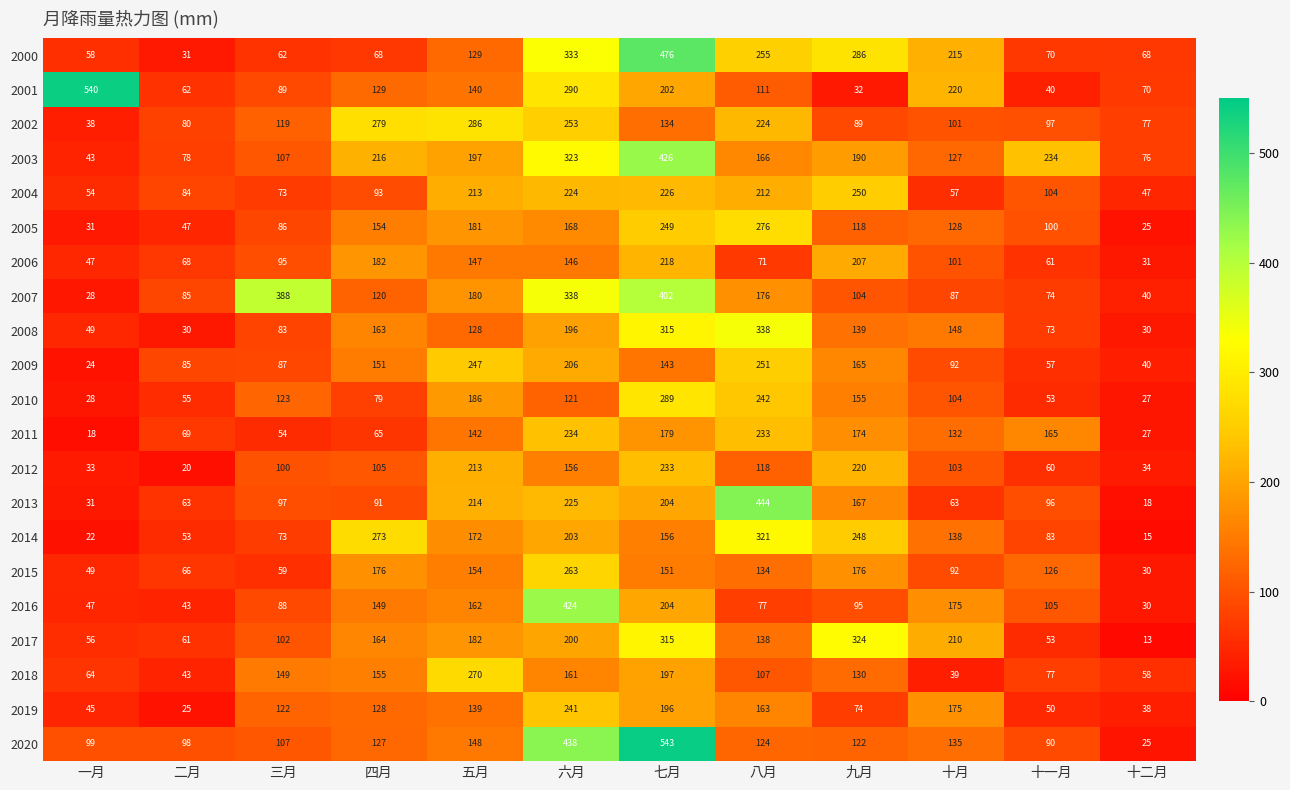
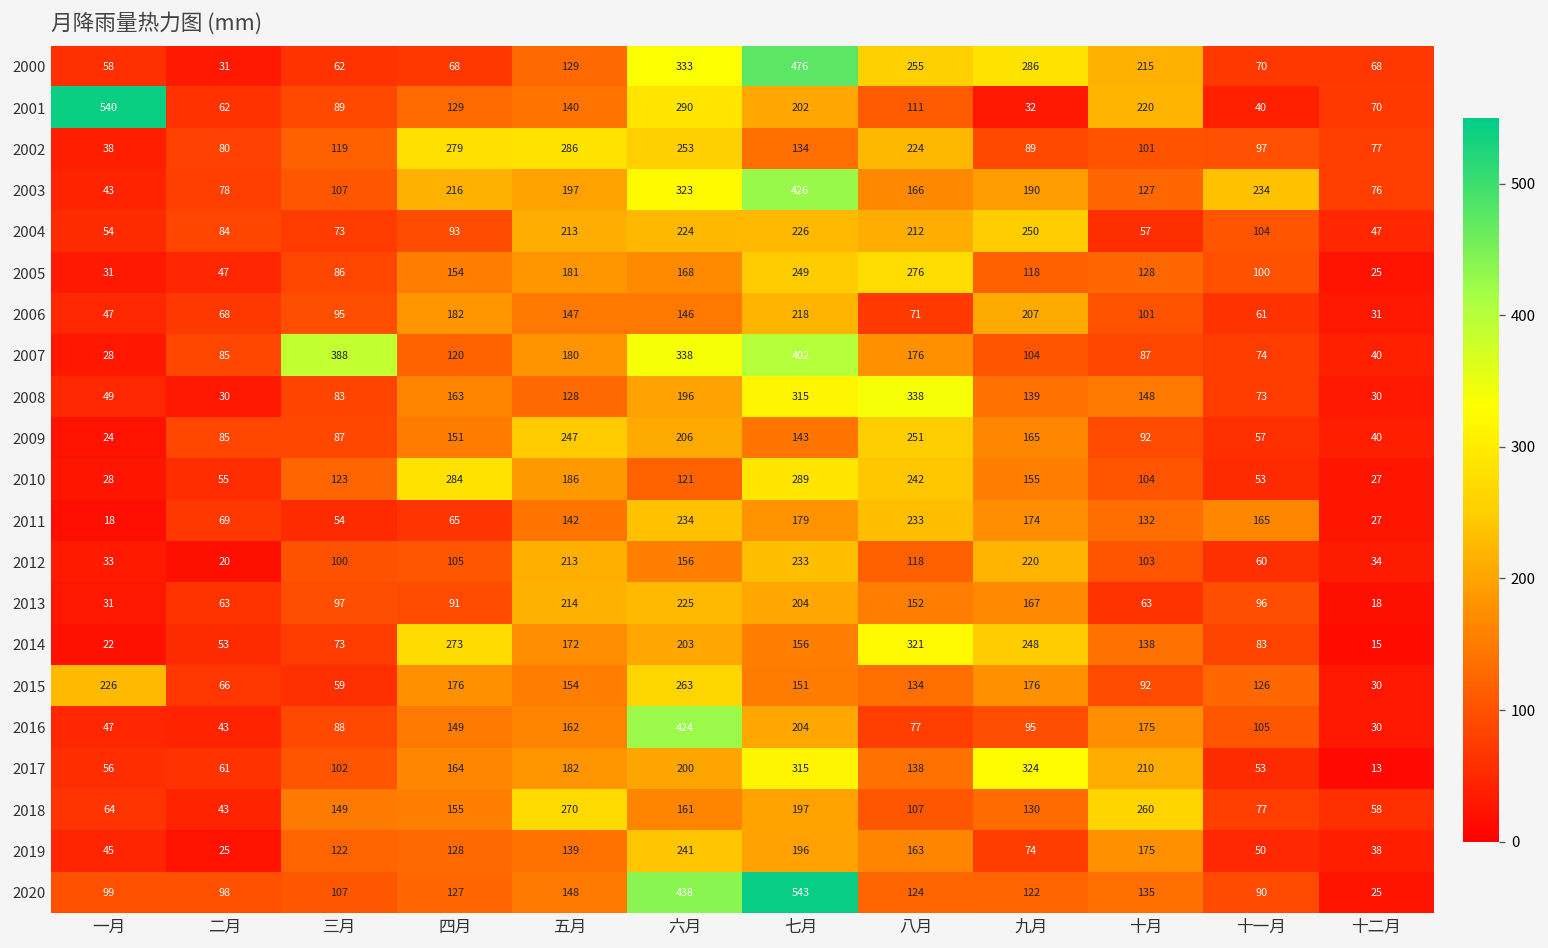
2010, 四月: 79 -> 284
2013, 八月: 444 -> 152
2015, 一月: 49 -> 226
2018, 十月: 39 -> 260
